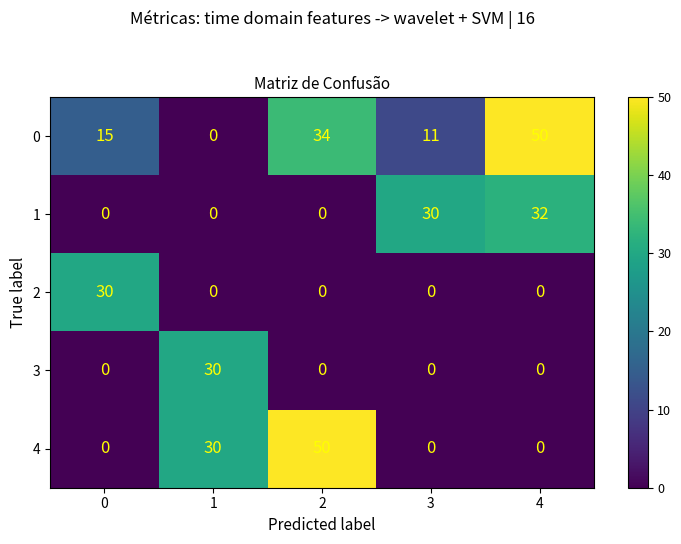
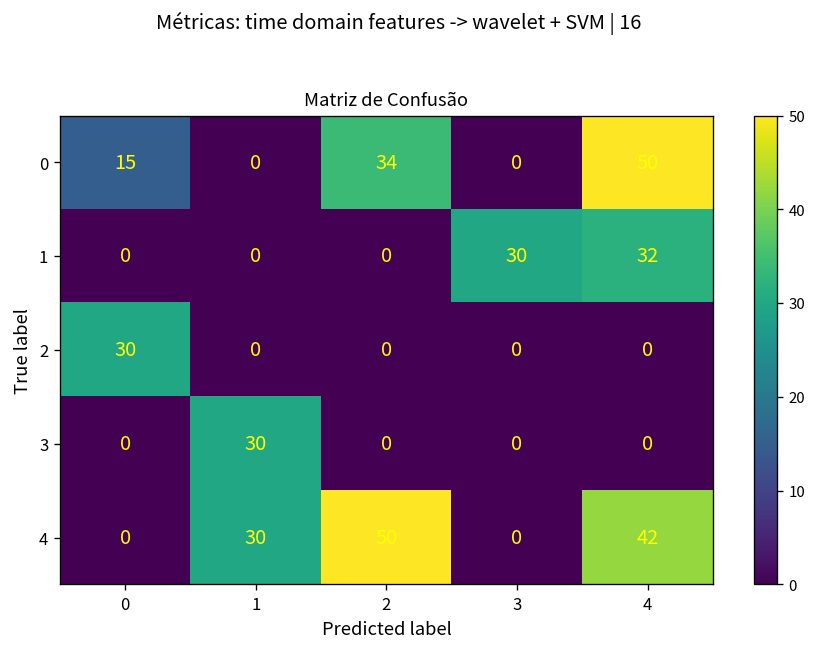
0, 3: 11 -> 0
4, 4: 0 -> 42
